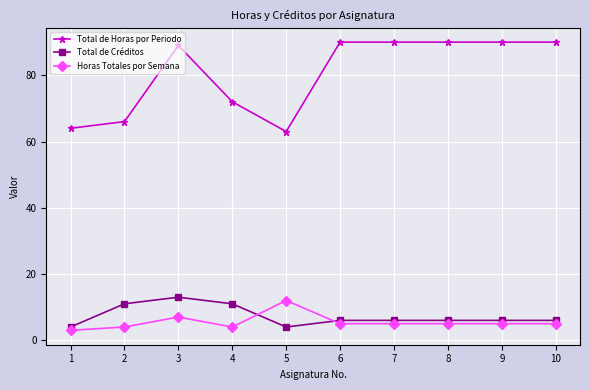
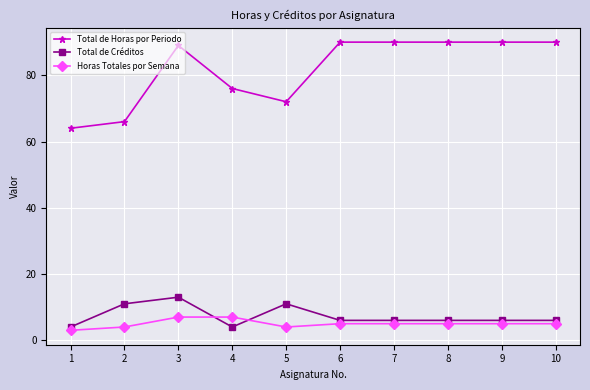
Total de Horas por Periodo, 4: 72 -> 76
Total de Créditos, 4: 11 -> 4
Horas Totales por Semana, 4: 4 -> 7
Total de Horas por Periodo, 5: 63 -> 72
Total de Créditos, 5: 4 -> 11
Horas Totales por Semana, 5: 12 -> 4
